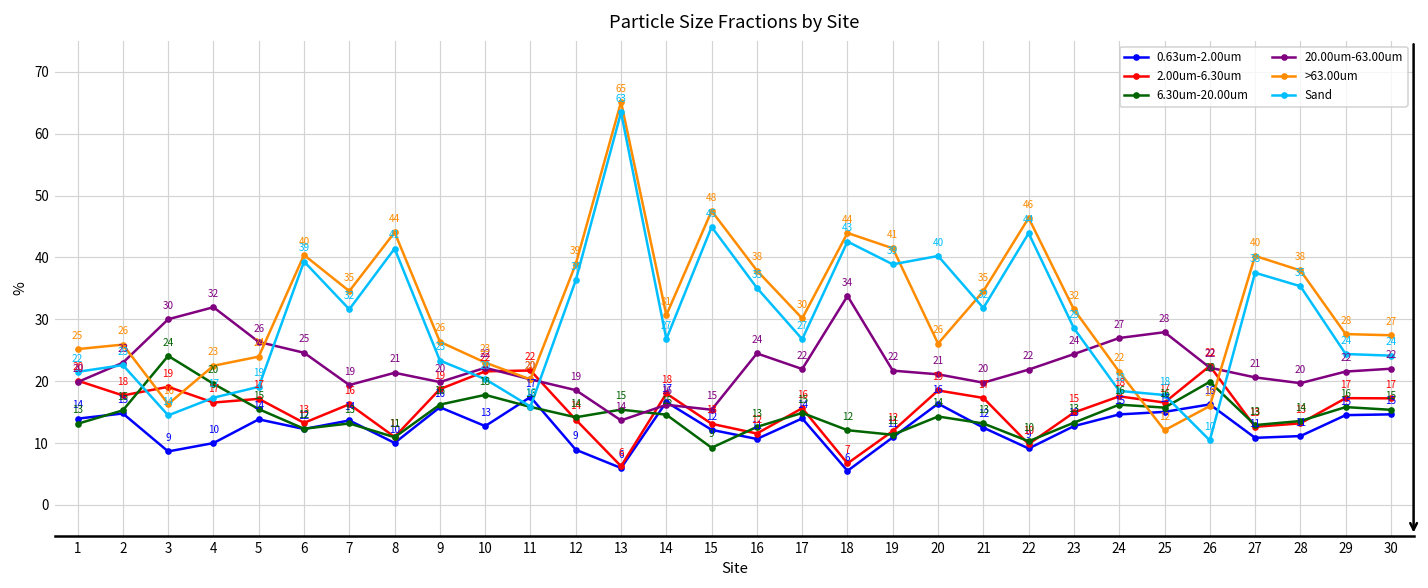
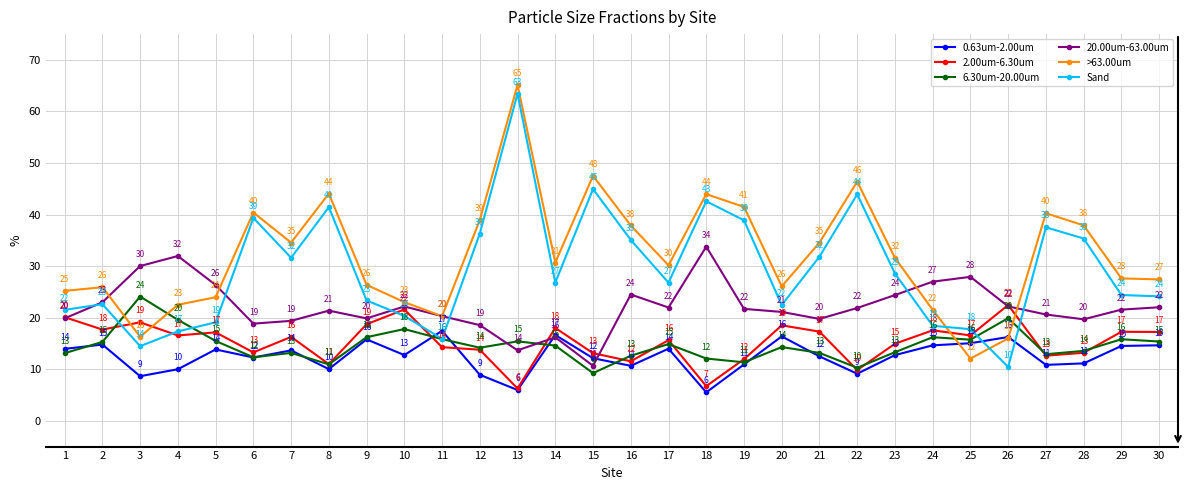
20.00um-63.00um, 6: 25 -> 19
2.00um-6.30um, 11: 22 -> 14
20.00um-63.00um, 15: 15 -> 11
Sand, 20: 40 -> 22
